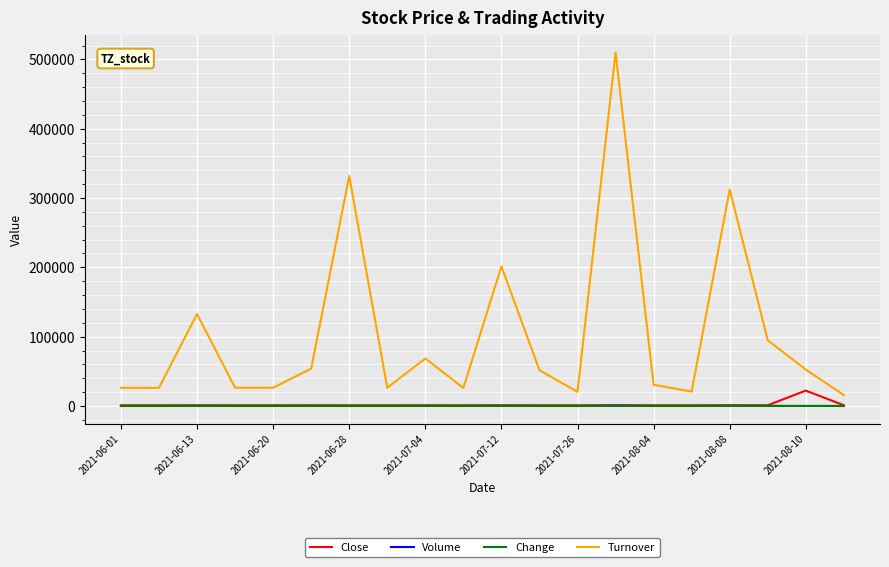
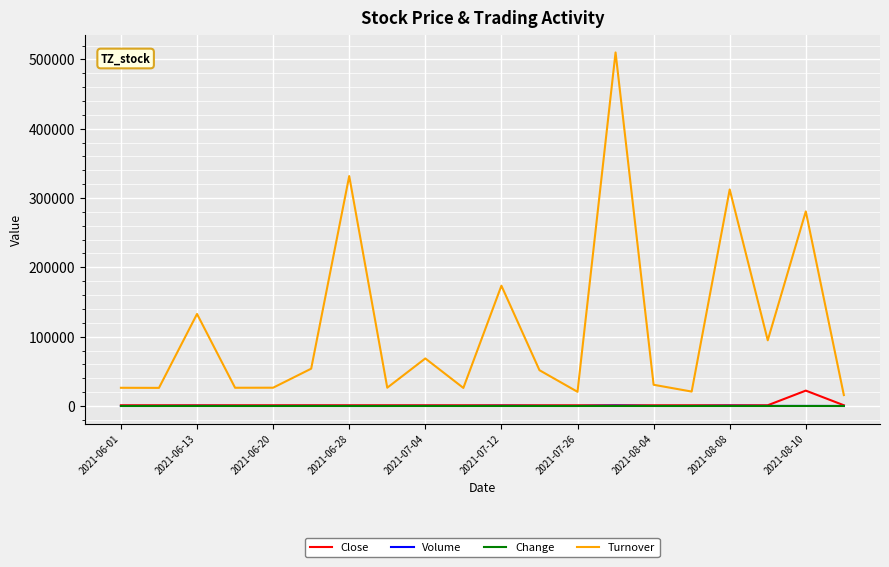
Turnover, 2021-07-12: 200000 -> 170000
Turnover, 2021-08-10: 50000 -> 280000
